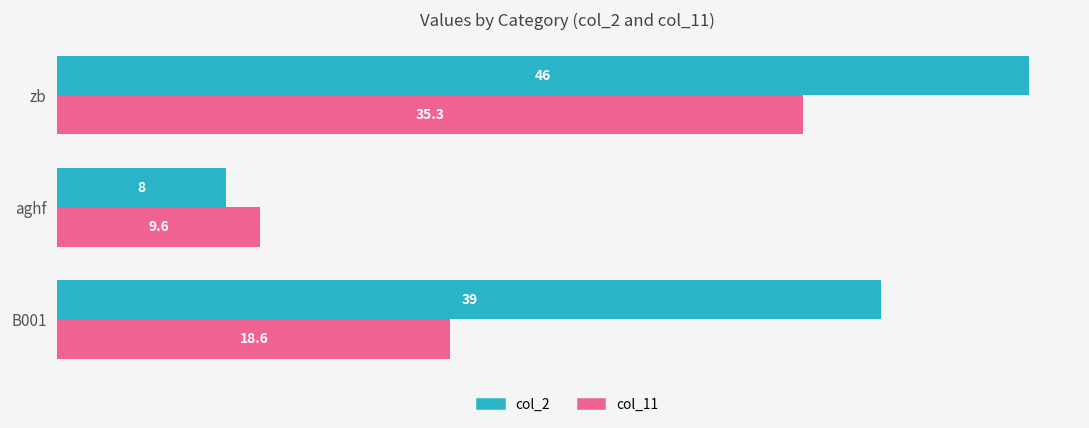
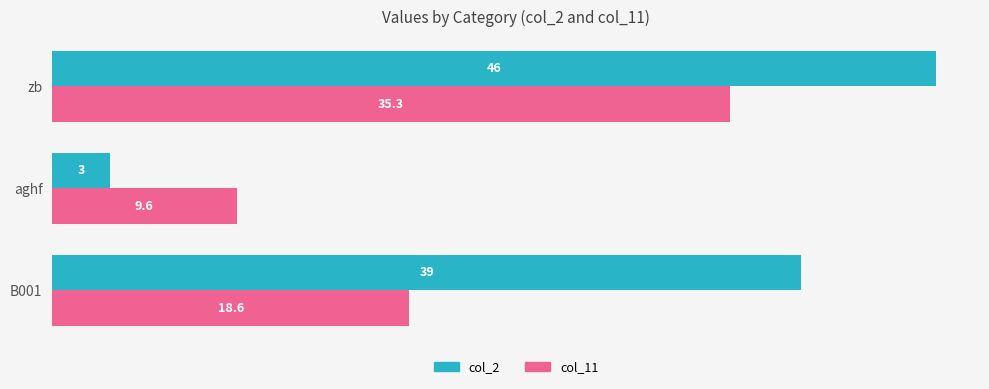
col_2, aghf: 8 -> 3
